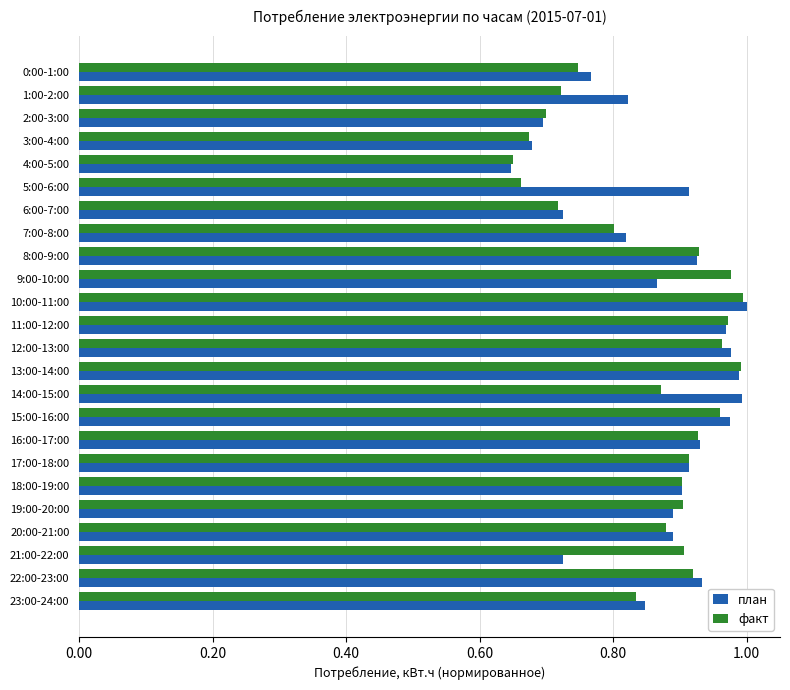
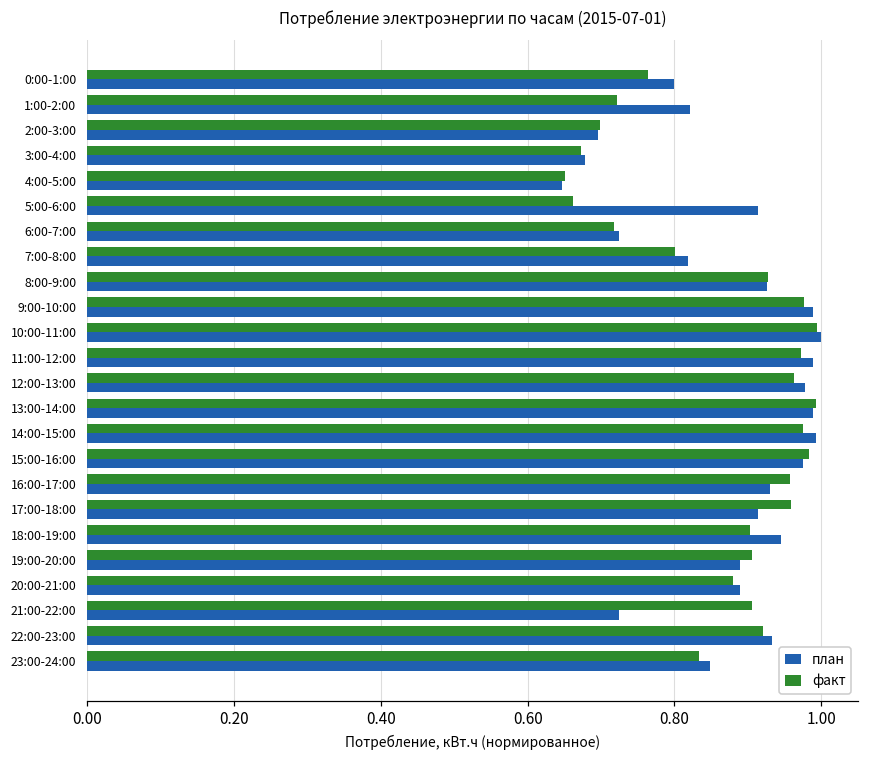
факт, 0:00-1:00: 0.75 -> 0.76
план, 0:00-1:00: 0.77 -> 0.80
план, 9:00-10:00: 0.87 -> 0.99
план, 11:00-12:00: 0.97 -> 0.99
факт, 14:00-15:00: 0.87 -> 0.98
факт, 15:00-16:00: 0.96 -> 0.98
факт, 16:00-17:00: 0.93 -> 0.96
факт, 17:00-18:00: 0.91 -> 0.96
план, 18:00-19:00: 0.90 -> 0.94
